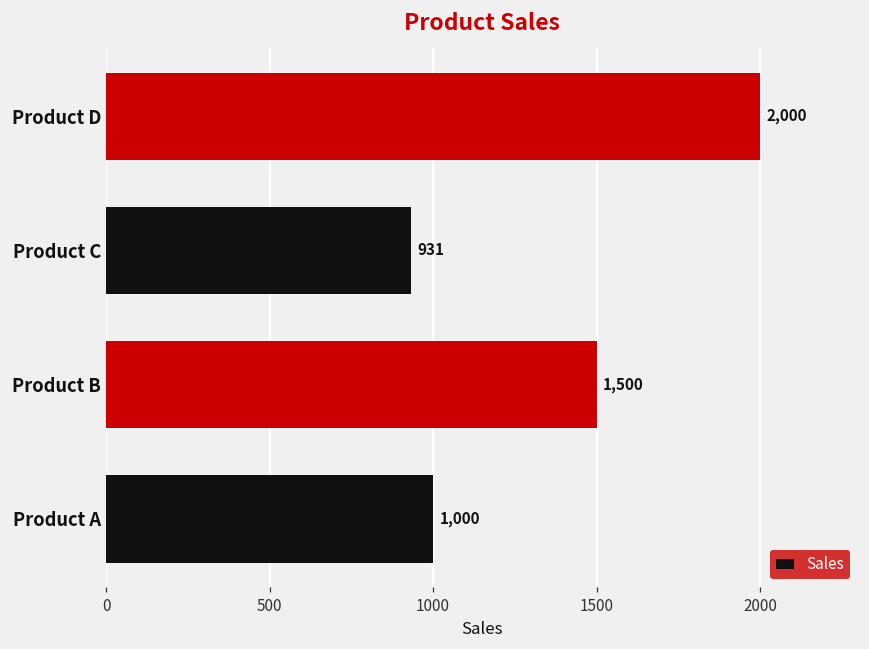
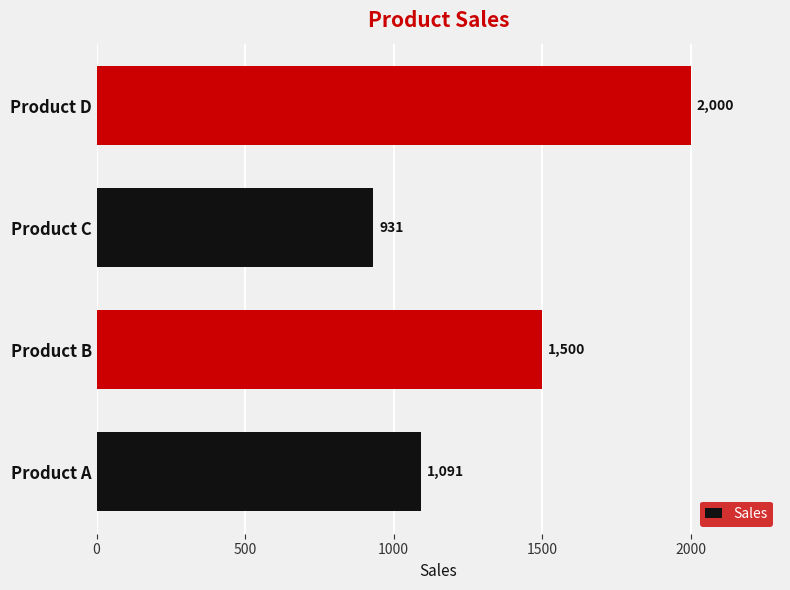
Product A: 1,000 -> 1,091
